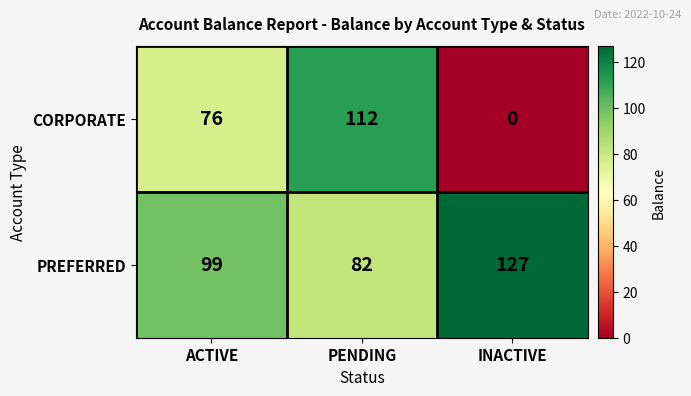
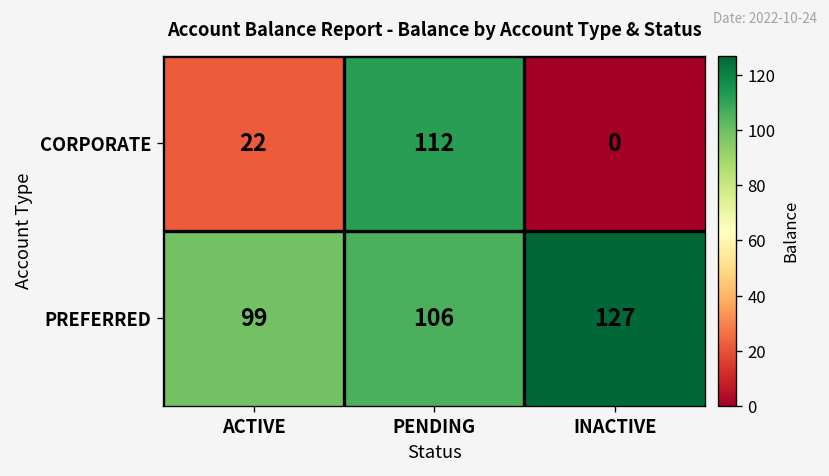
CORPORATE, ACTIVE: 76 -> 22
PREFERRED, PENDING: 82 -> 106
